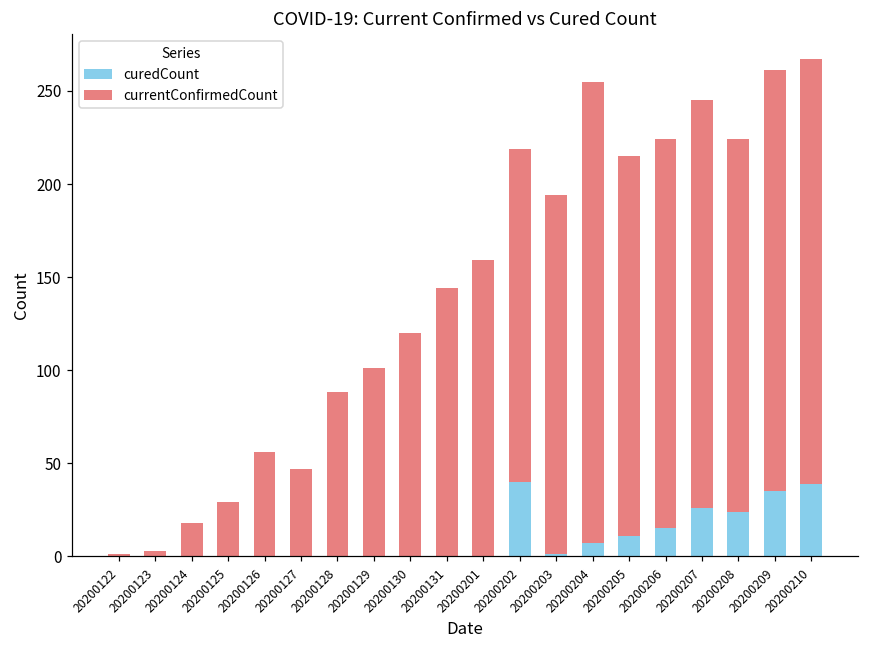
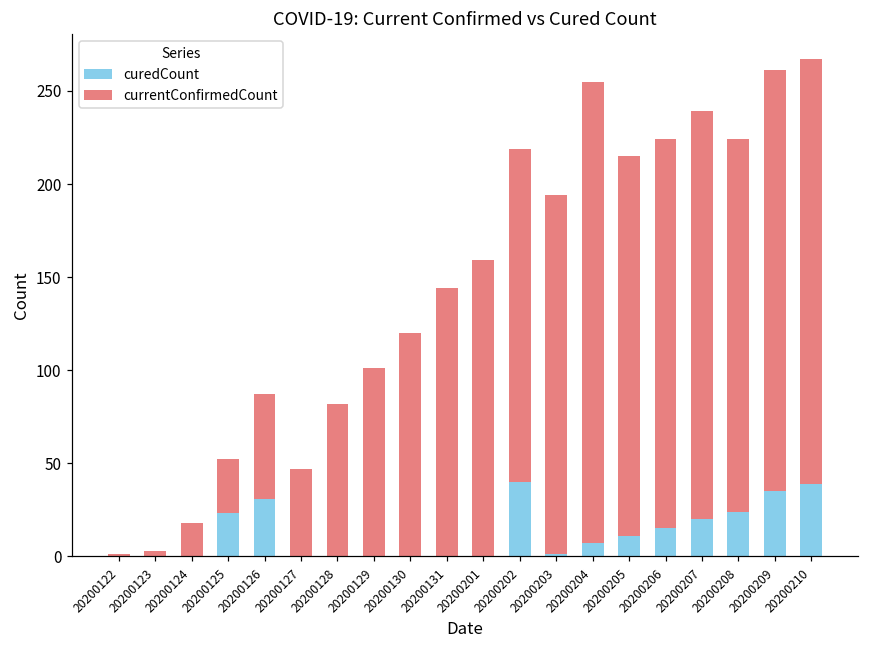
curedCount, 20200125: 0 -> 23
curedCount, 20200126: 0 -> 31
currentConfirmedCount, 20200128: 88 -> 82
curedCount, 20200207: 26 -> 20
